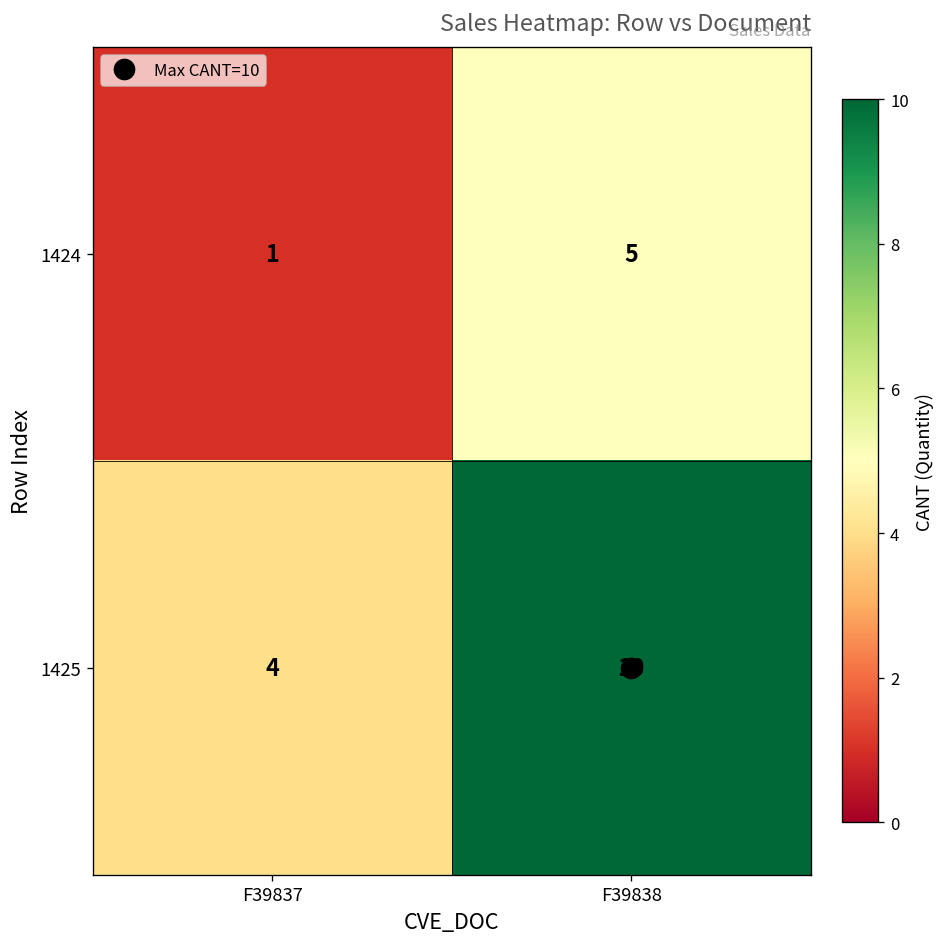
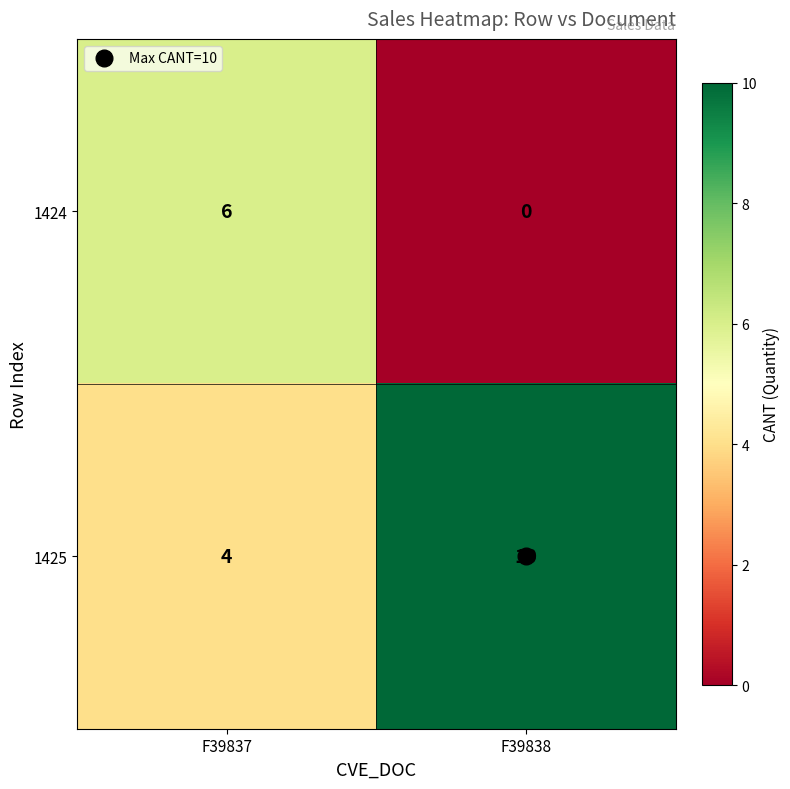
1424, F39837: 1 -> 6
1424, F39838: 5 -> 0
